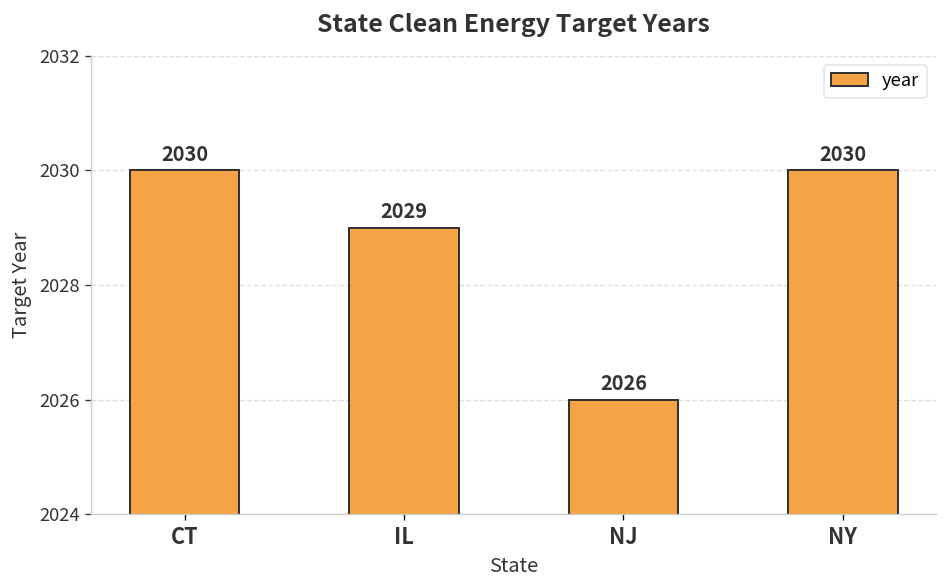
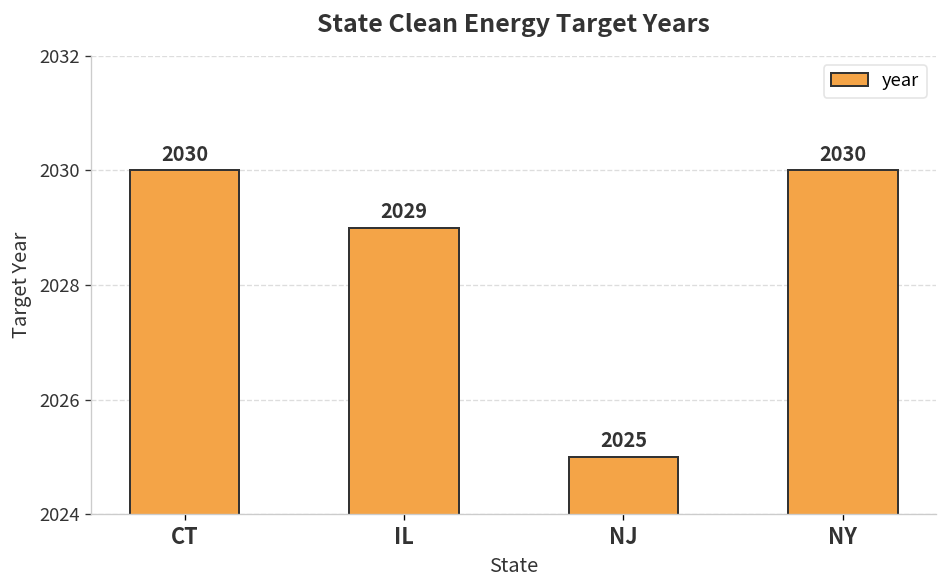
NJ: 2026 -> 2025
